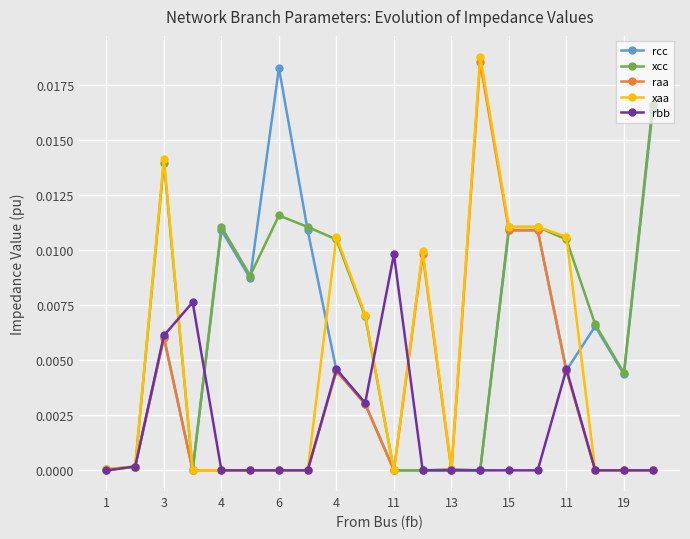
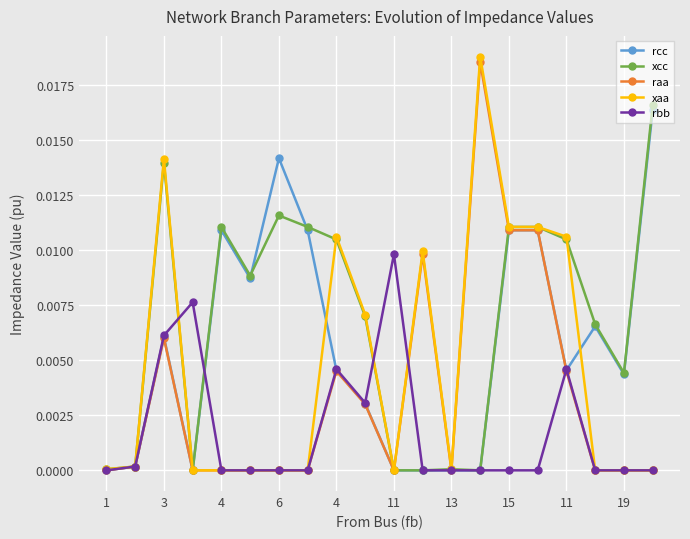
rcc, 6: 0.0183 -> 0.0142
